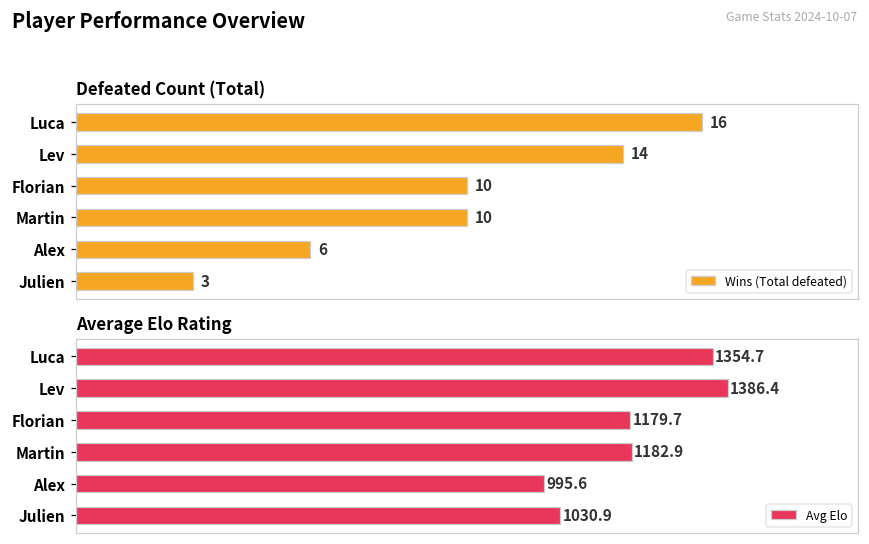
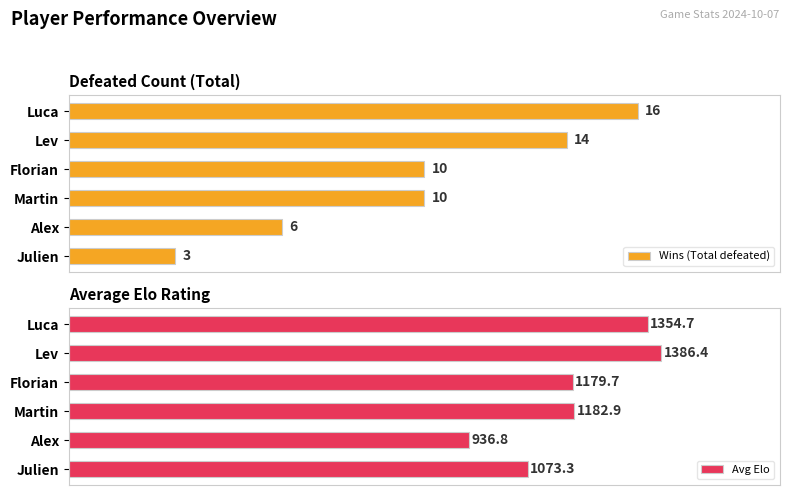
Average Elo Rating, Alex: 995.6 -> 936.8
Average Elo Rating, Julien: 1030.9 -> 1073.3
